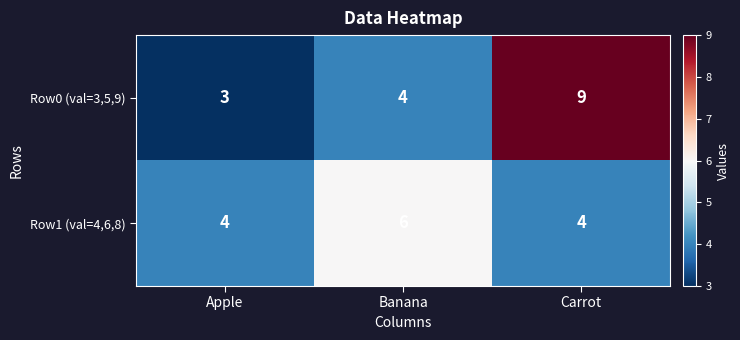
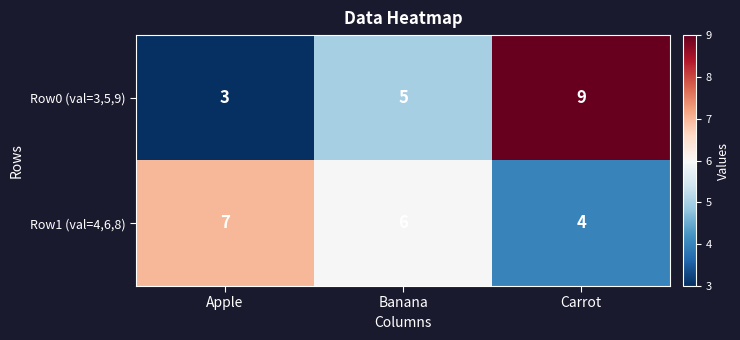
Row0 (val=3,5,9), Banana: 4 -> 5
Row1 (val=4,6,8), Apple: 4 -> 7
